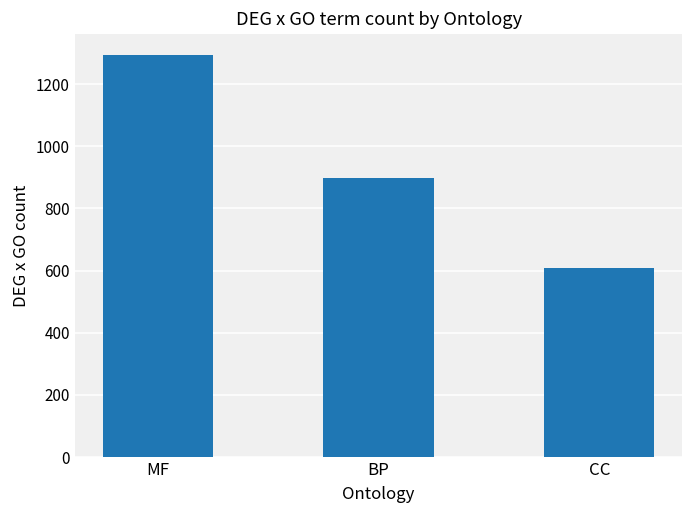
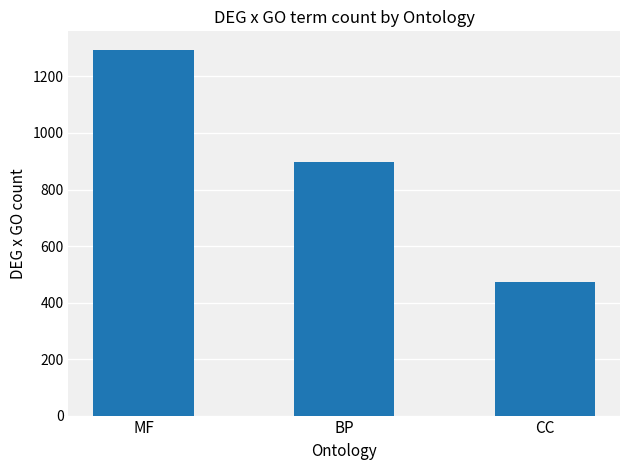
CC: 610 -> 470
